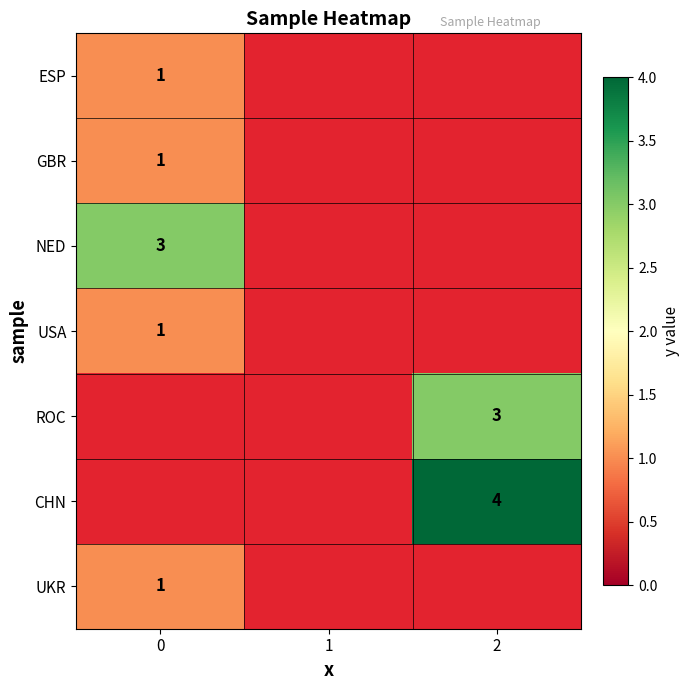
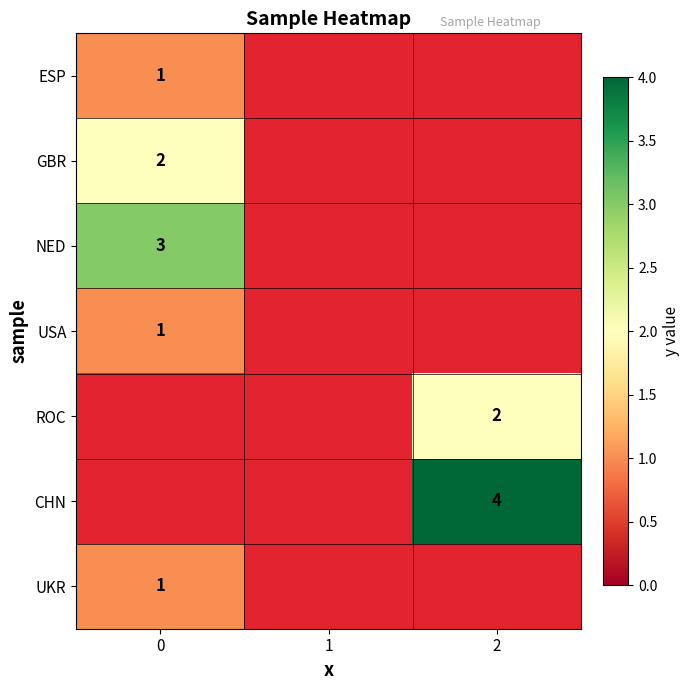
GBR, 0: 1 -> 2
ROC, 2: 3 -> 2
